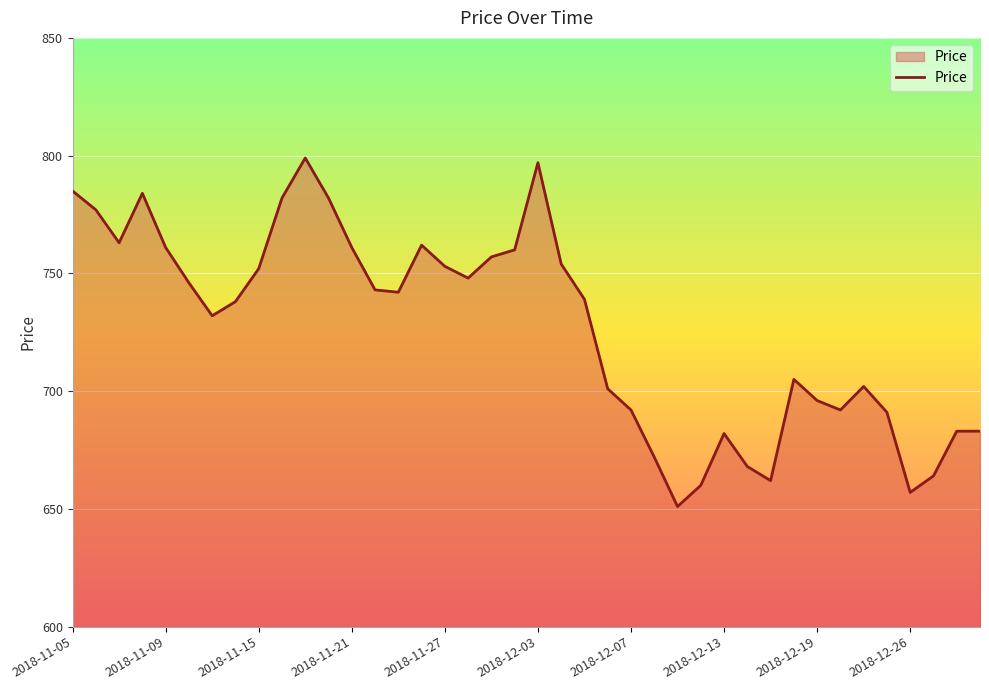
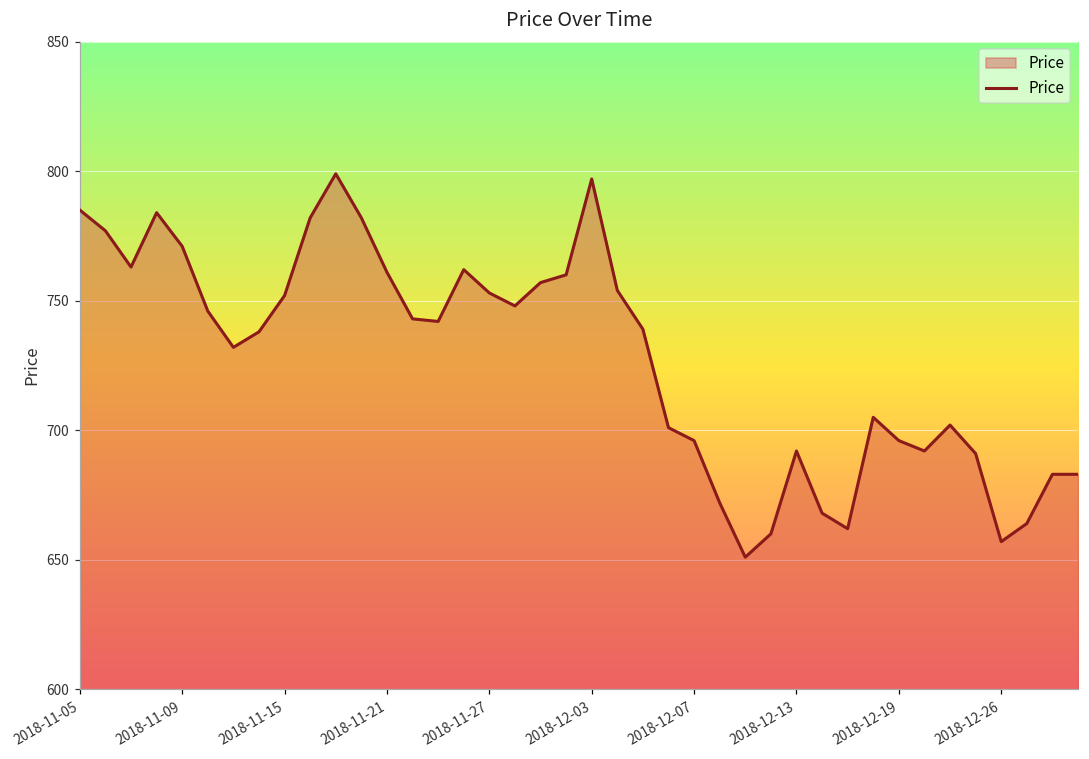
2018-11-09: 761 -> 771
2018-12-07: 692 -> 696
2018-12-13: 682 -> 692
